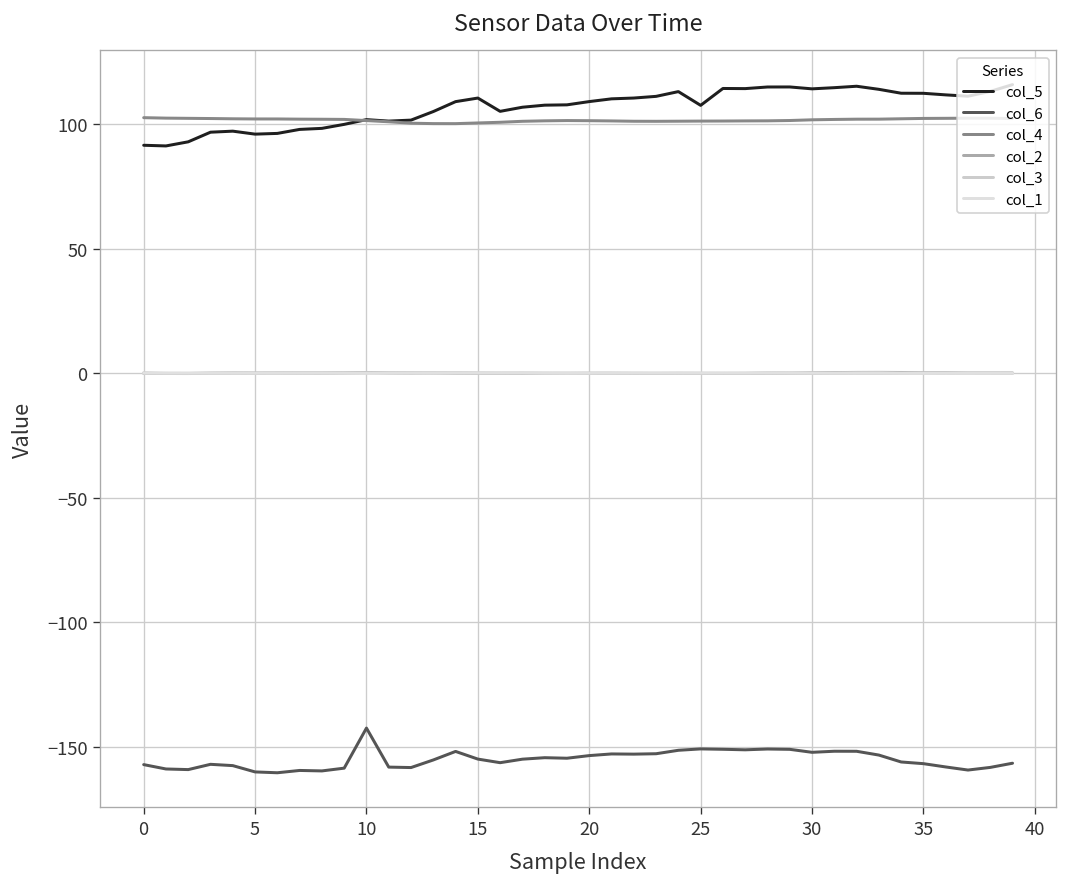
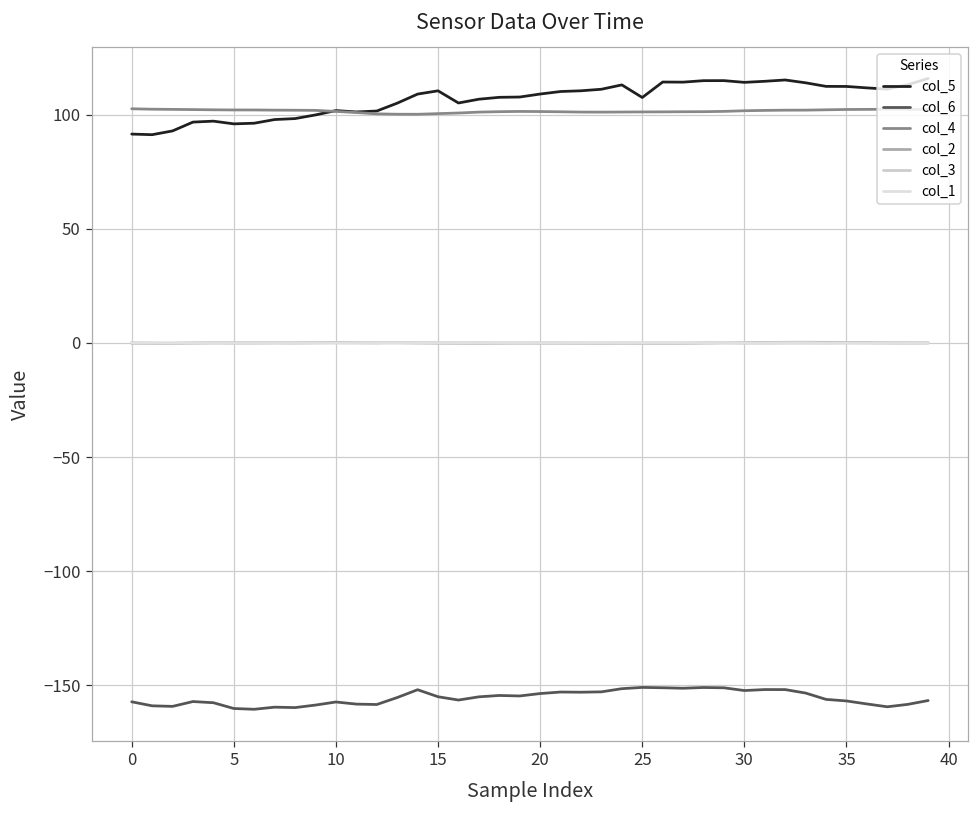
col_6, 10: -143 -> -157
